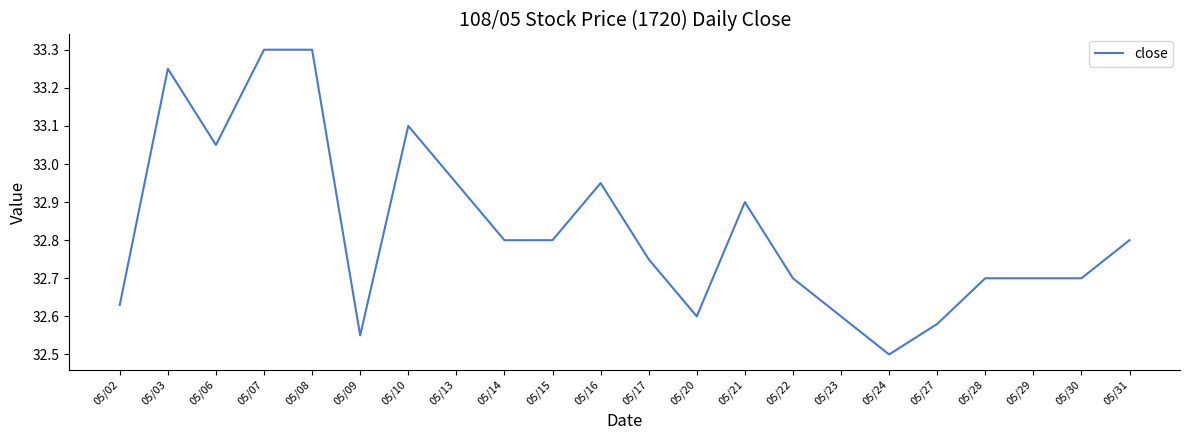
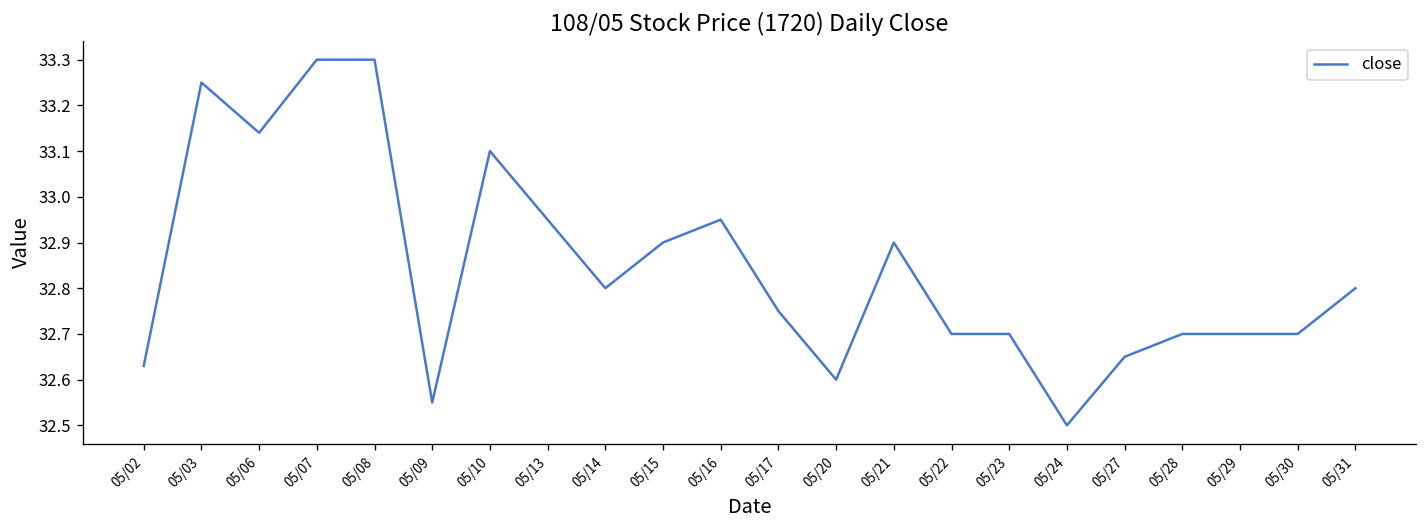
05/06: 33.05 -> 33.14
05/15: 32.8 -> 32.9
05/23: 32.6 -> 32.7
05/27: 32.58 -> 32.65
